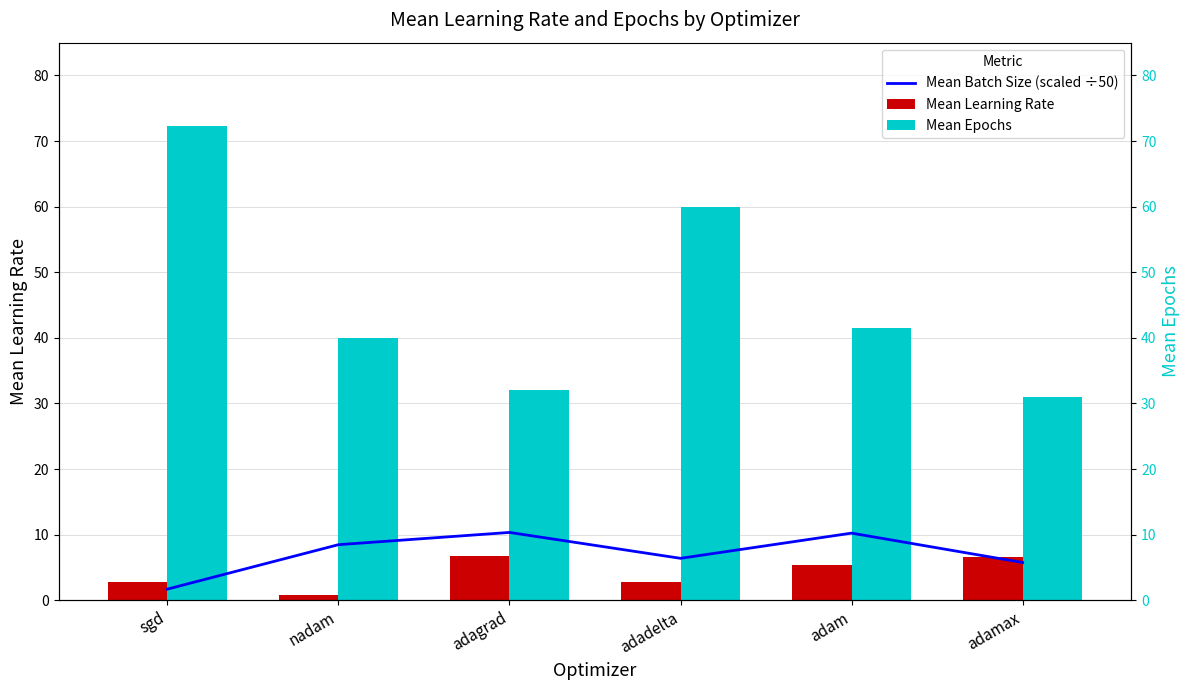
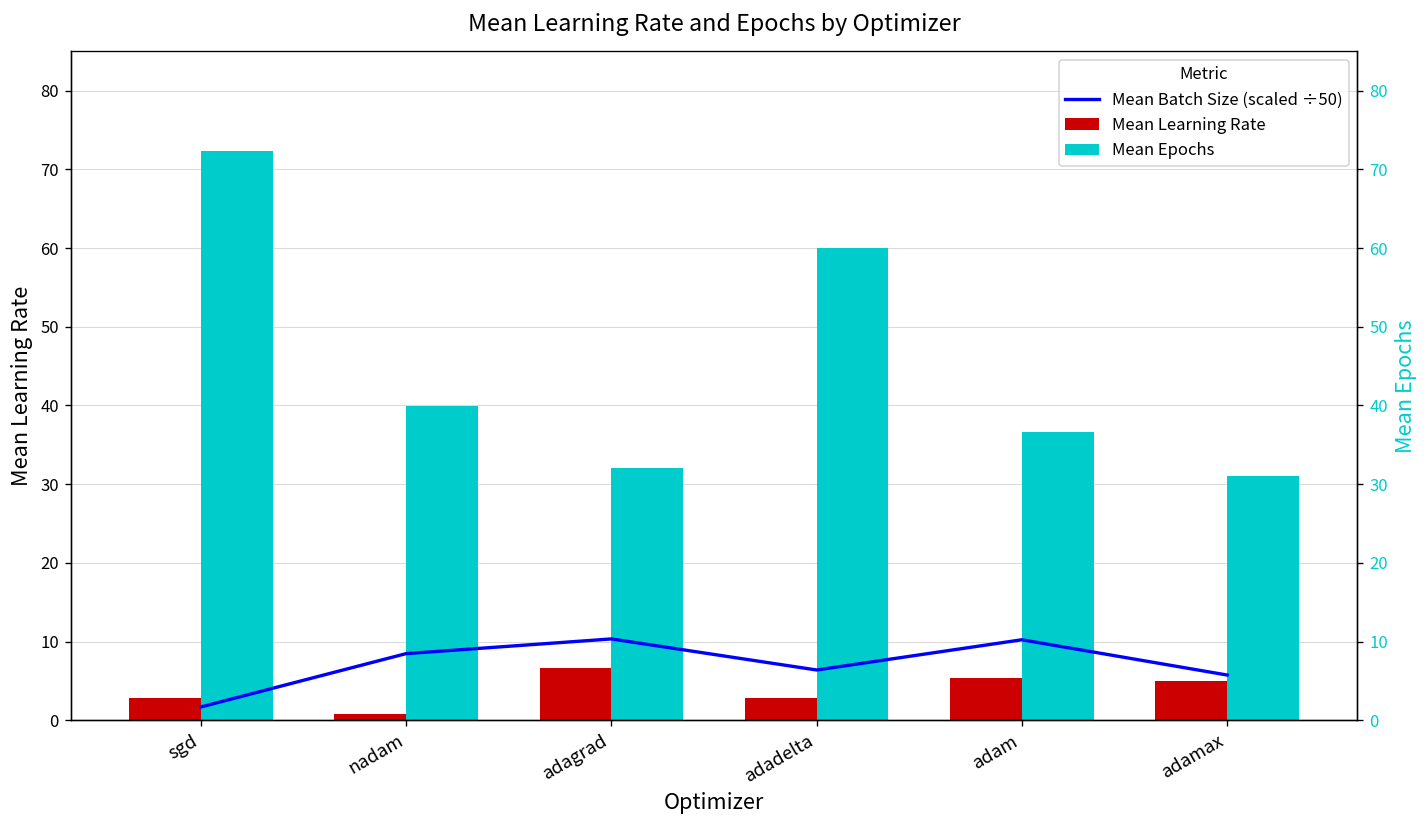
Mean Epochs, adam: 42 -> 37
Mean Learning Rate, adamax: 7 -> 5
